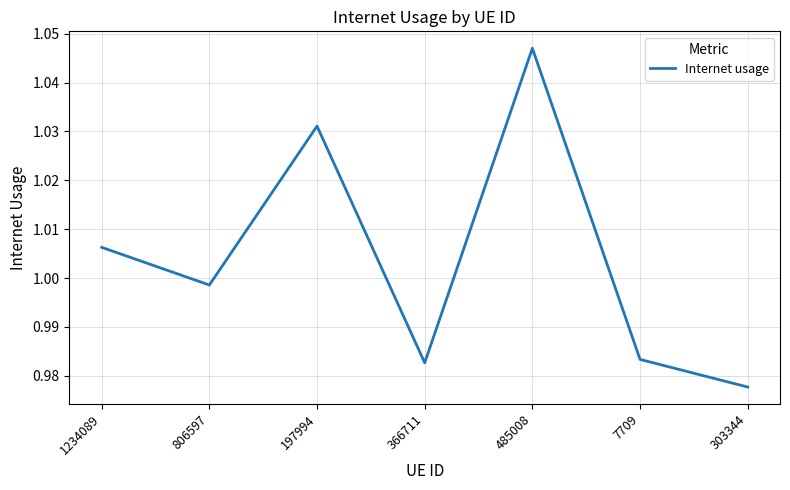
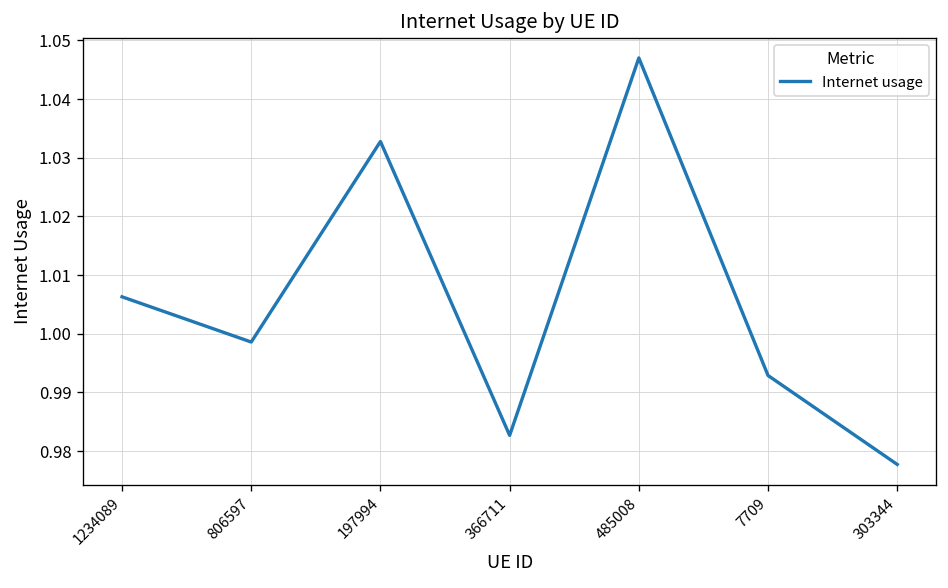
197994: 1.031 -> 1.033
7709: 0.983 -> 0.993
